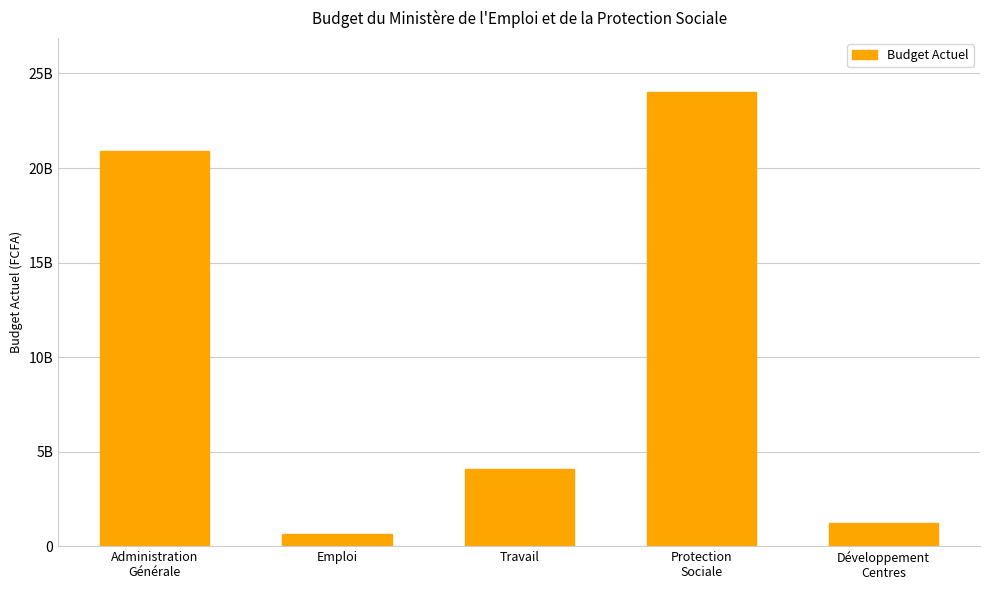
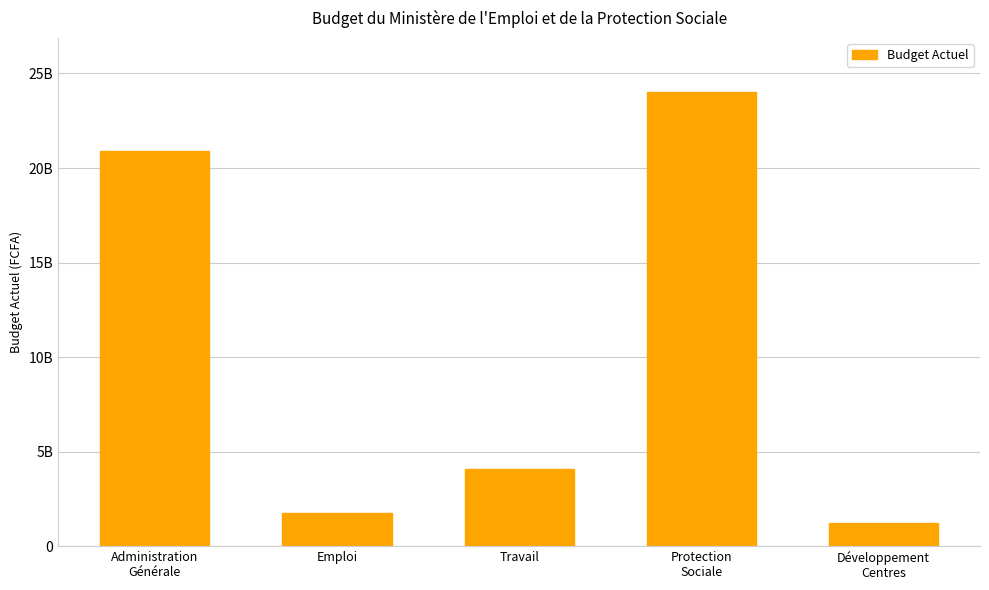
Emploi: 600000000 -> 1800000000
